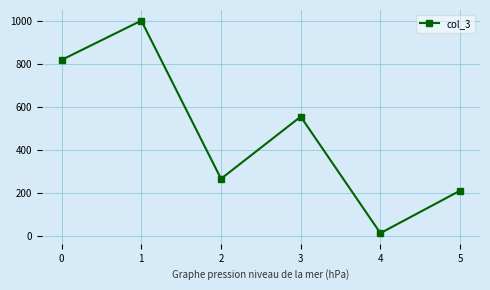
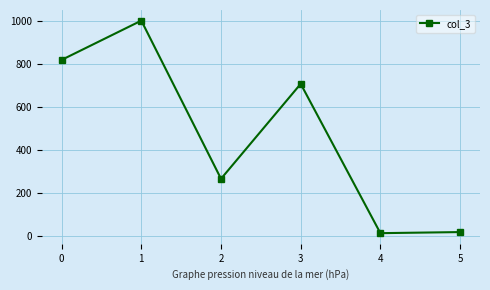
3: 560 -> 710
5: 210 -> 20
